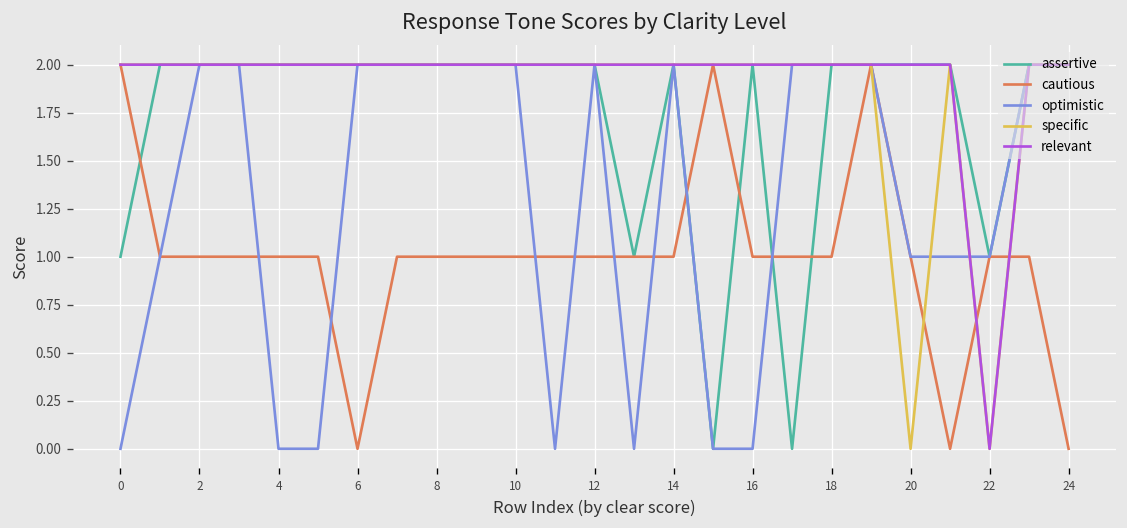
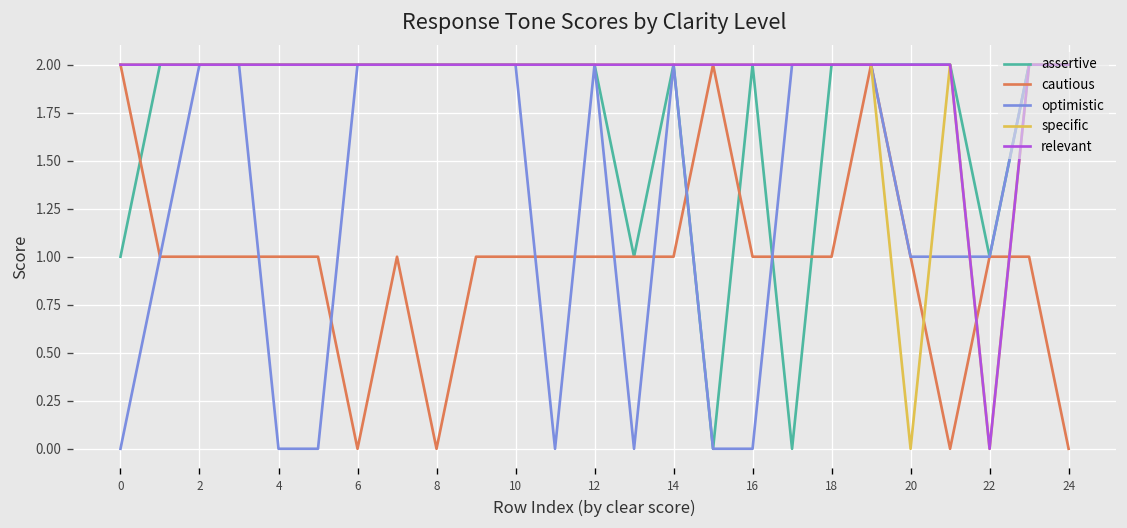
cautious, 8: 1 -> 0
